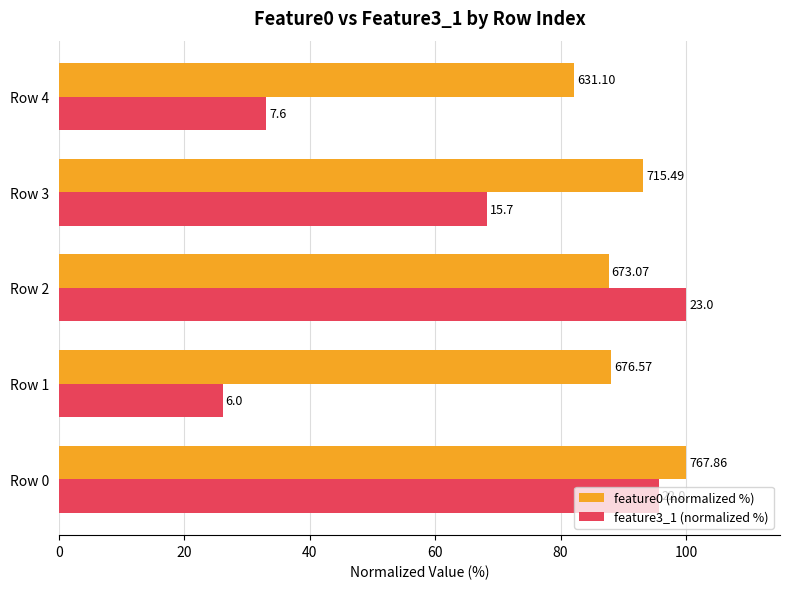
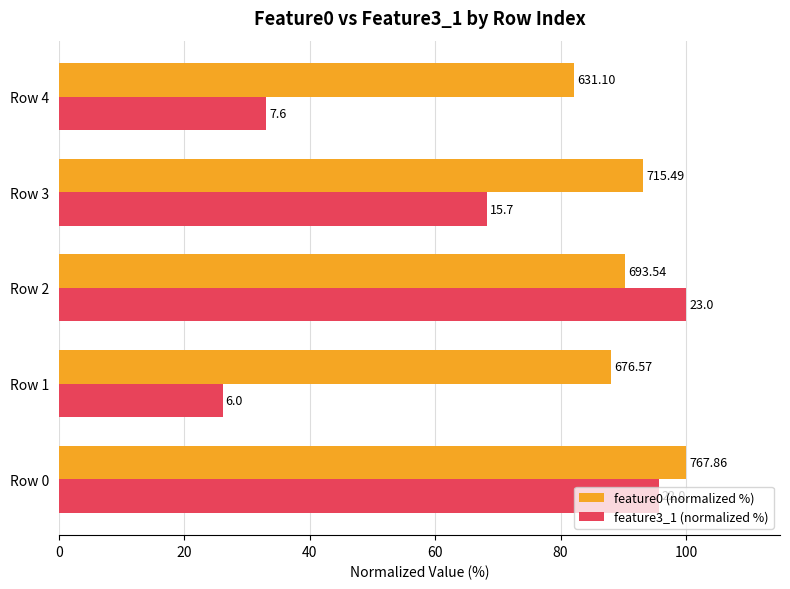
feature0 (normalized %), Row 2: 673.07 -> 693.54
